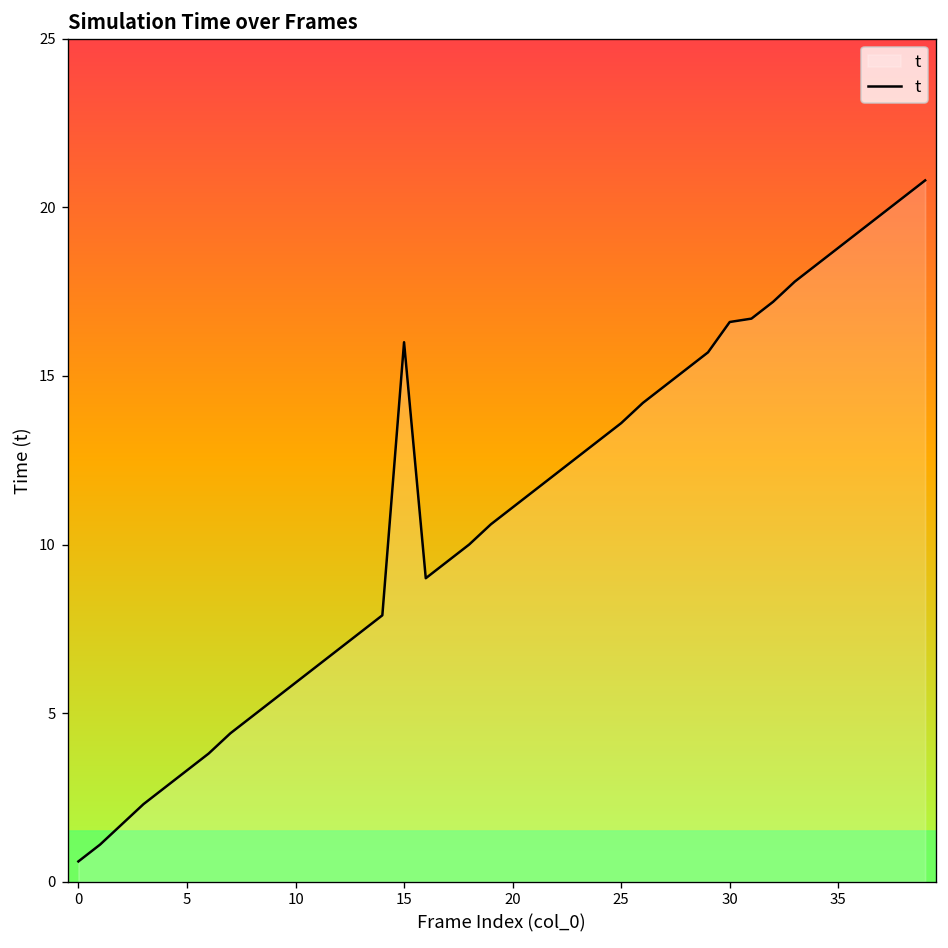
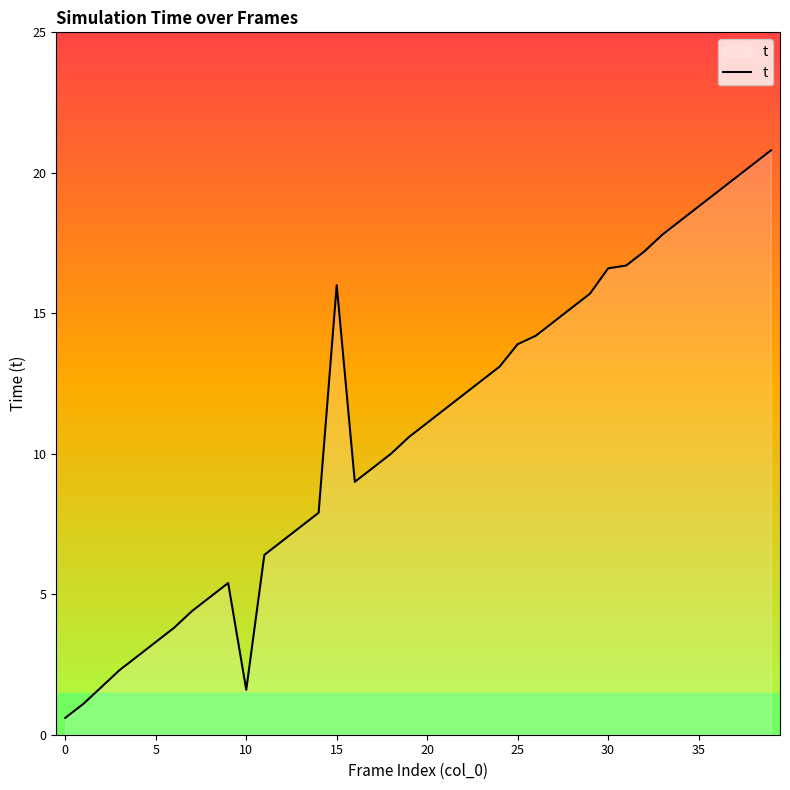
10: 5.9 -> 1.6
25: 13.6 -> 13.9
